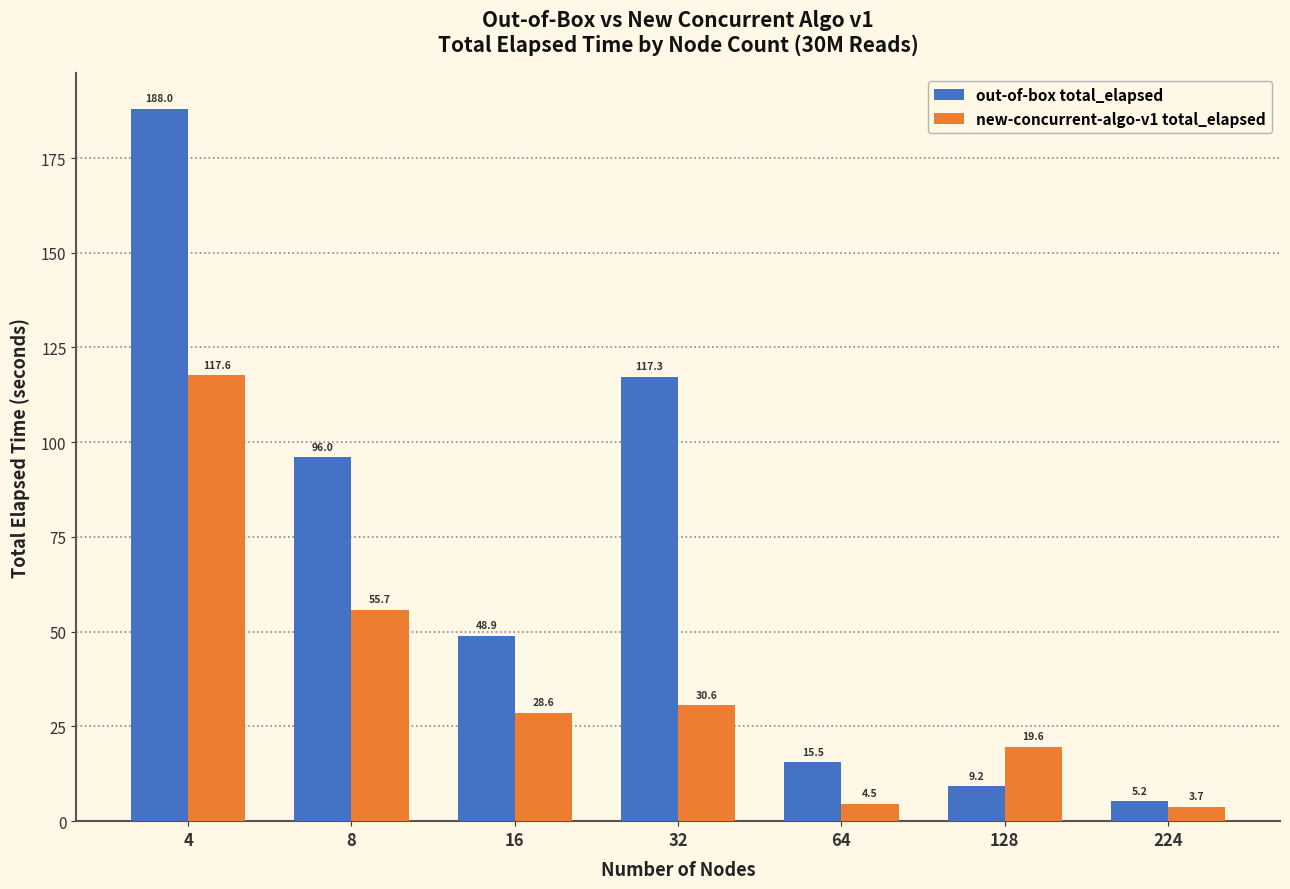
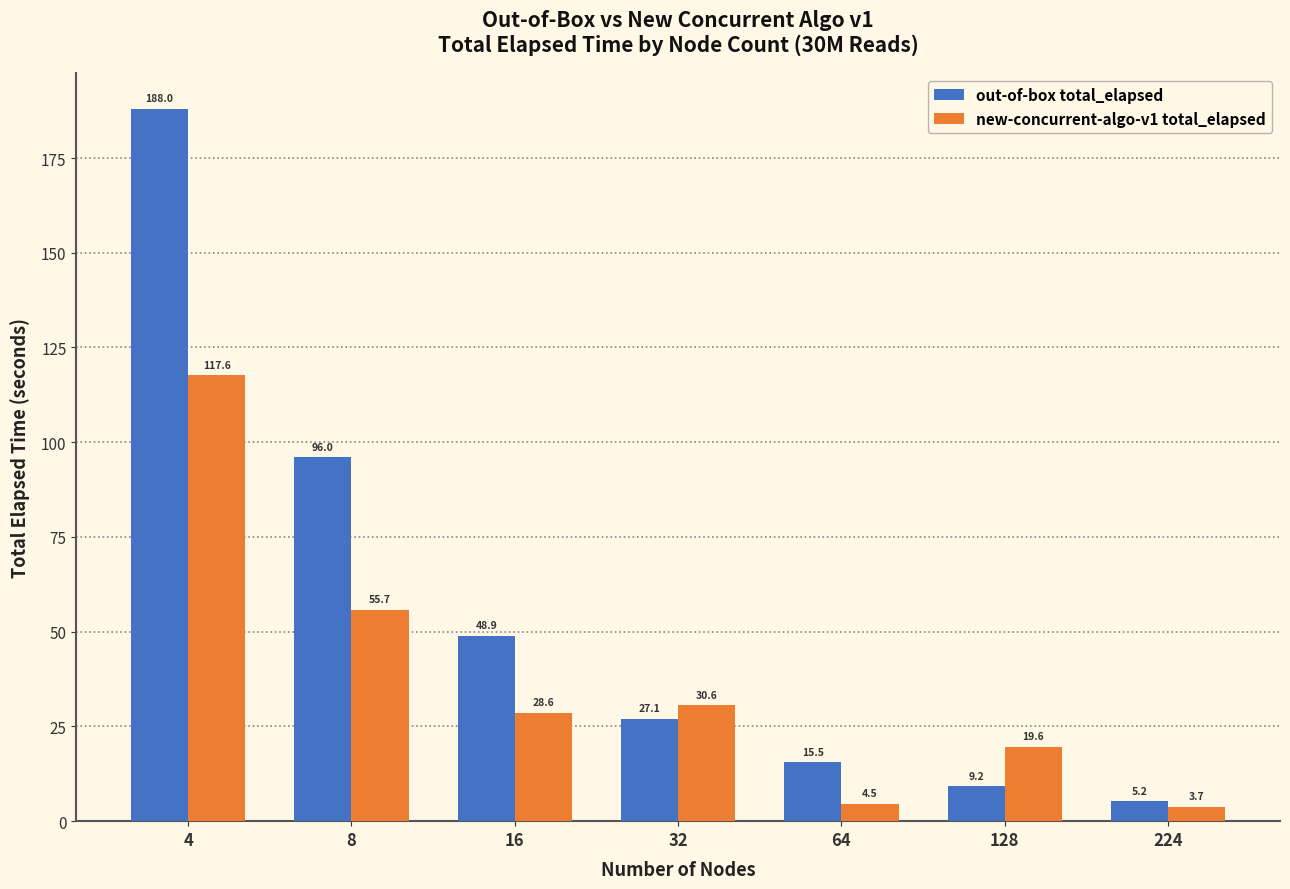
out-of-box total_elapsed, 32: 117.3 -> 27.1
